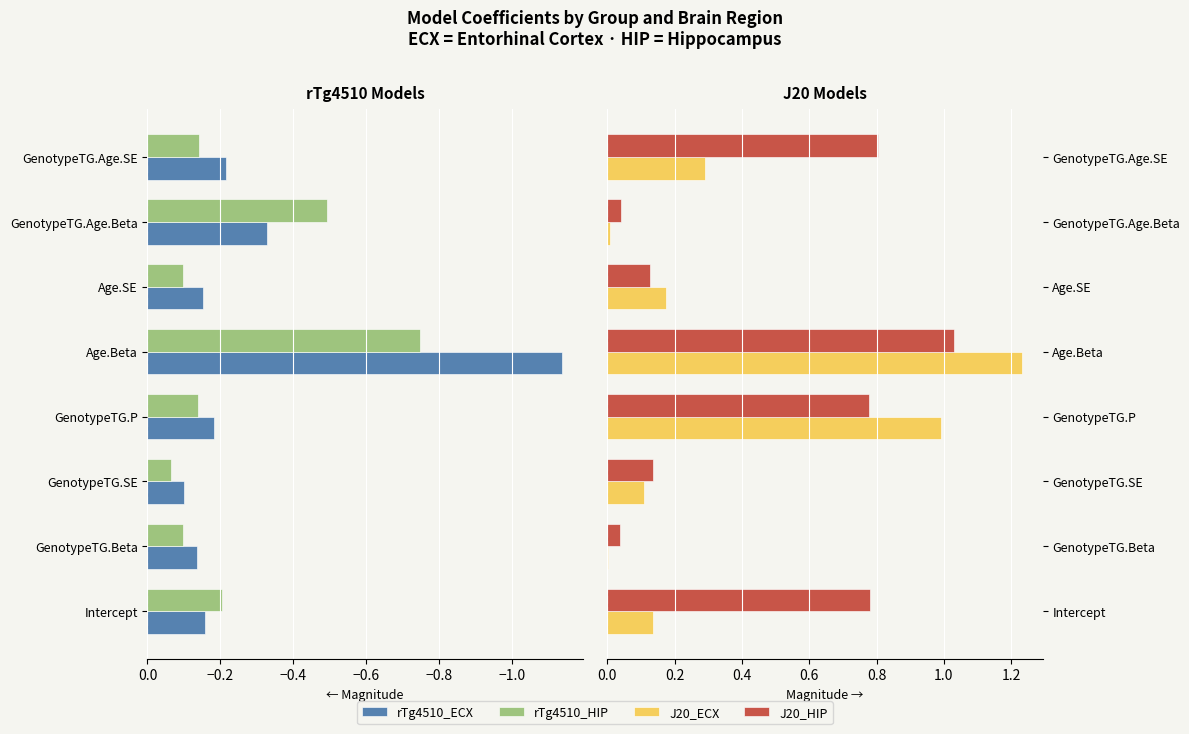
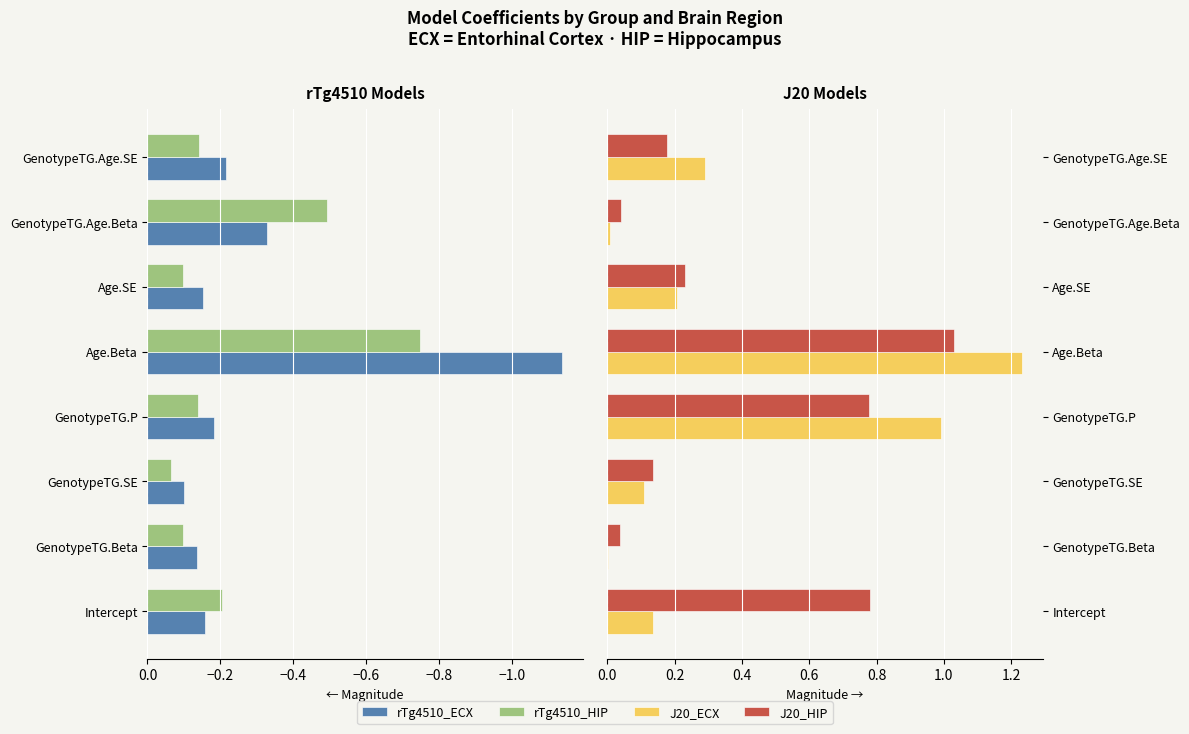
J20 Models, J20_HIP, GenotypeTG.Age.SE: 0.80 -> 0.18
J20 Models, J20_HIP, Age.SE: 0.13 -> 0.23
J20 Models, J20_ECX, Age.SE: 0.17 -> 0.21
